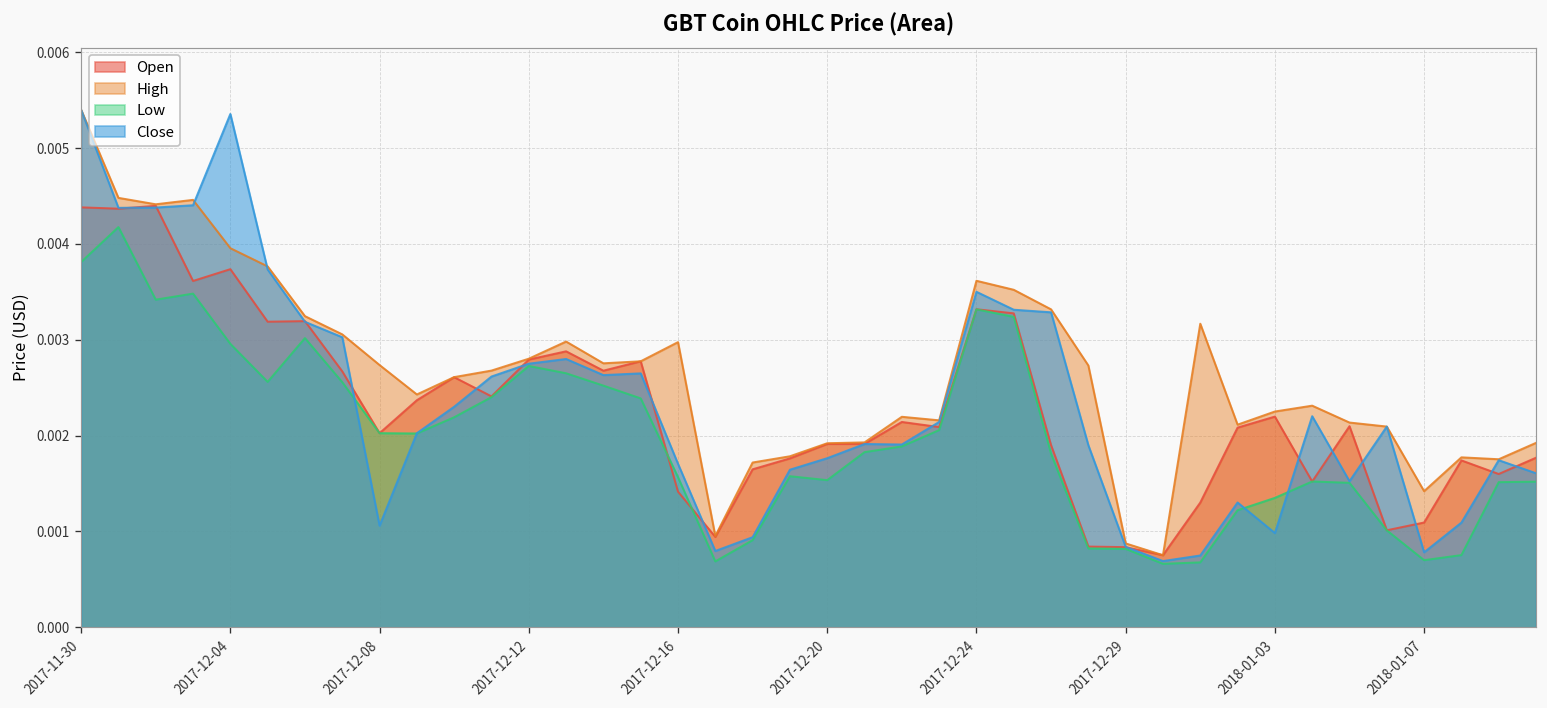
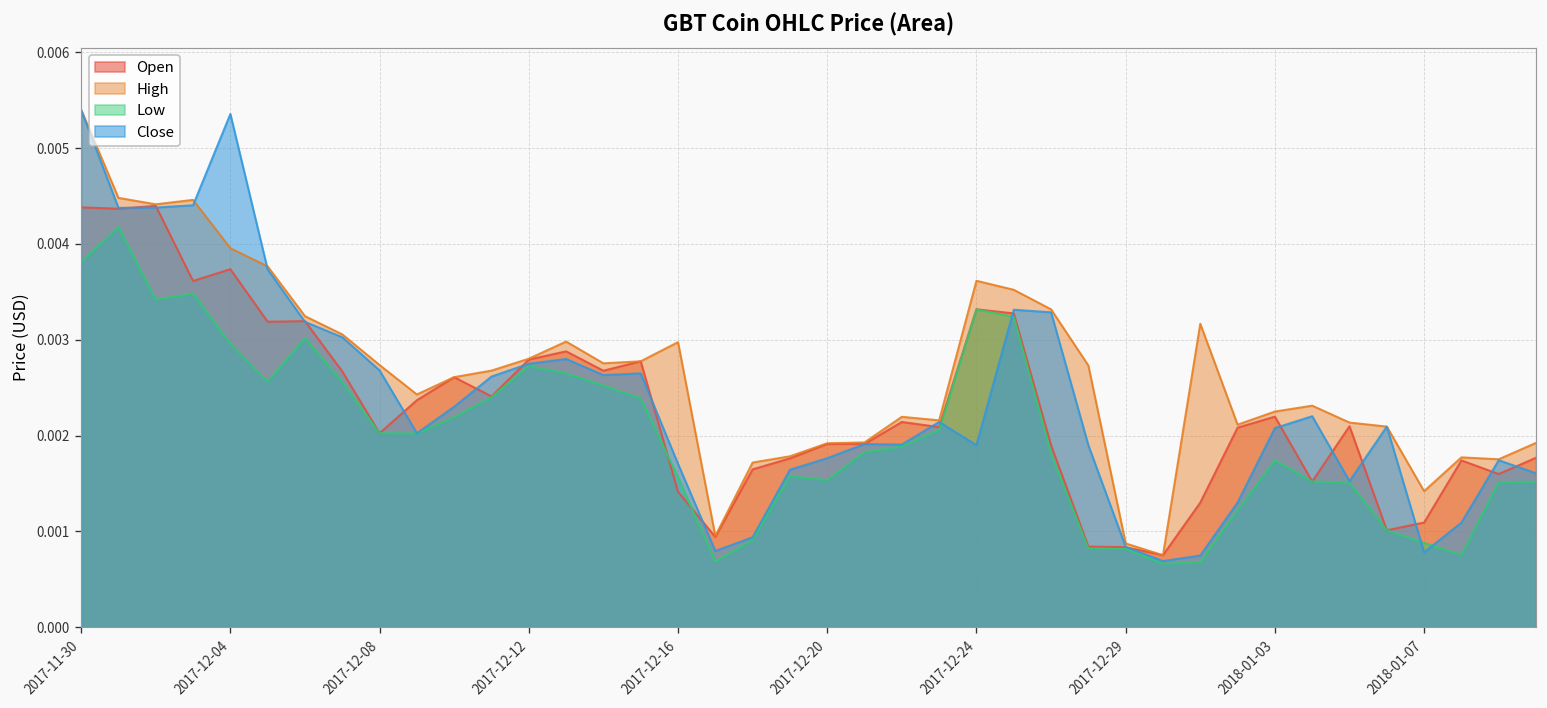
Close, 2017-12-08: 0.0011 -> 0.0027
Close, 2017-12-24: 0.0035 -> 0.0019
Low, 2018-01-03: 0.0014 -> 0.0017
Close, 2018-01-03: 0.0010 -> 0.0021
Low, 2018-01-07: 0.0007 -> 0.0009
